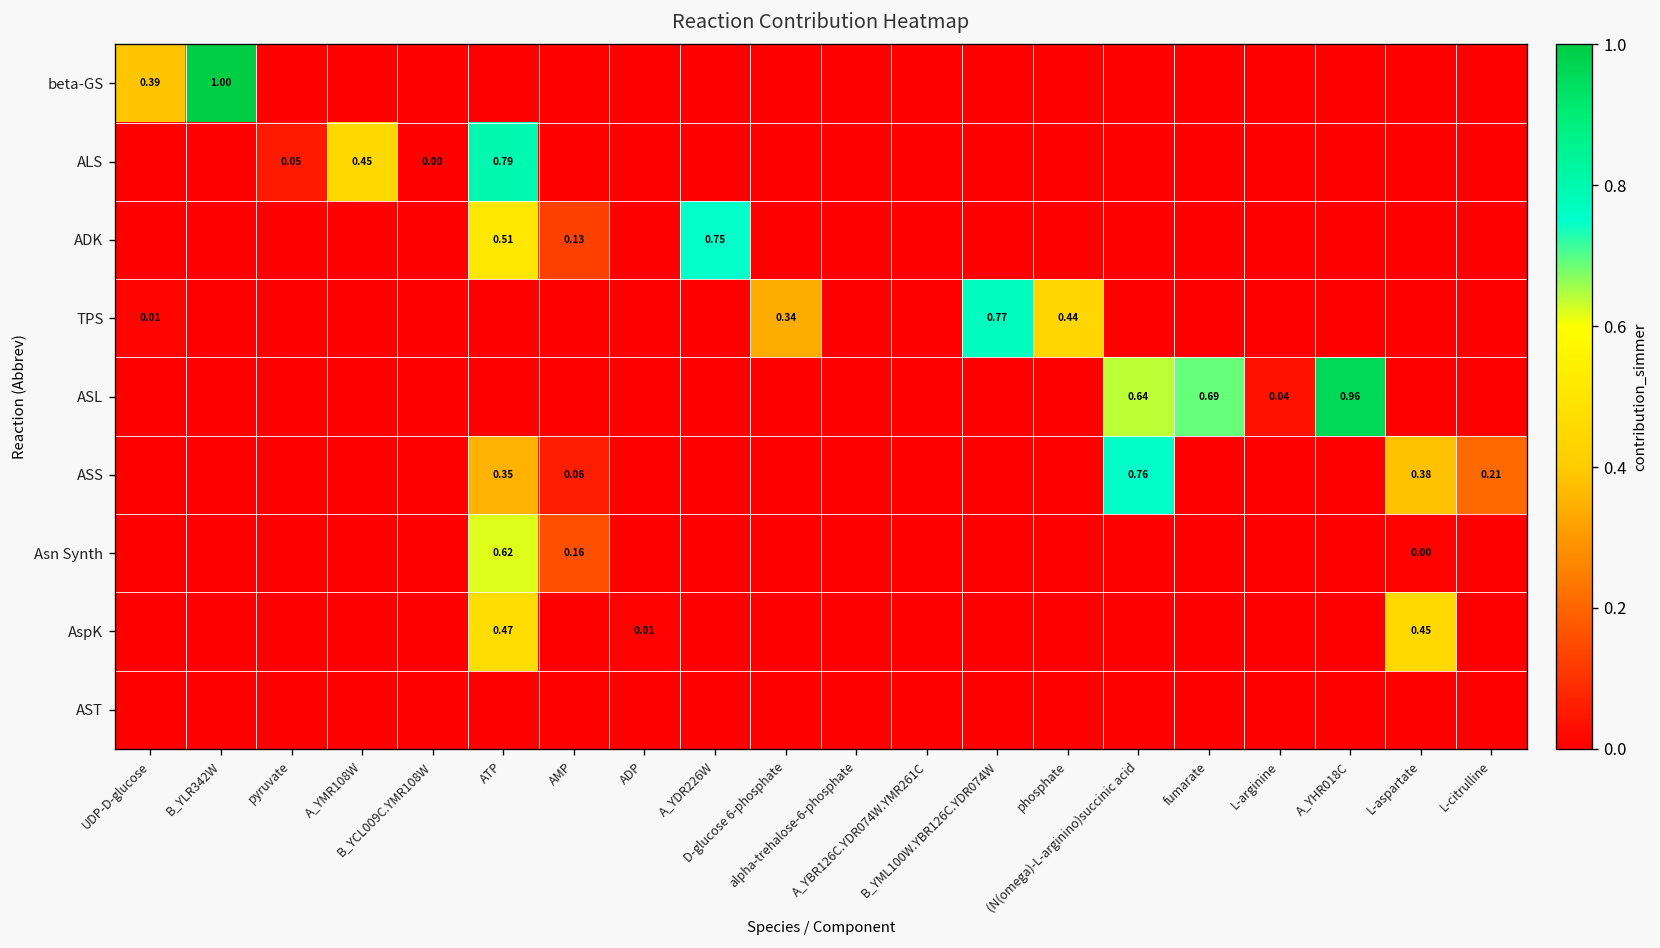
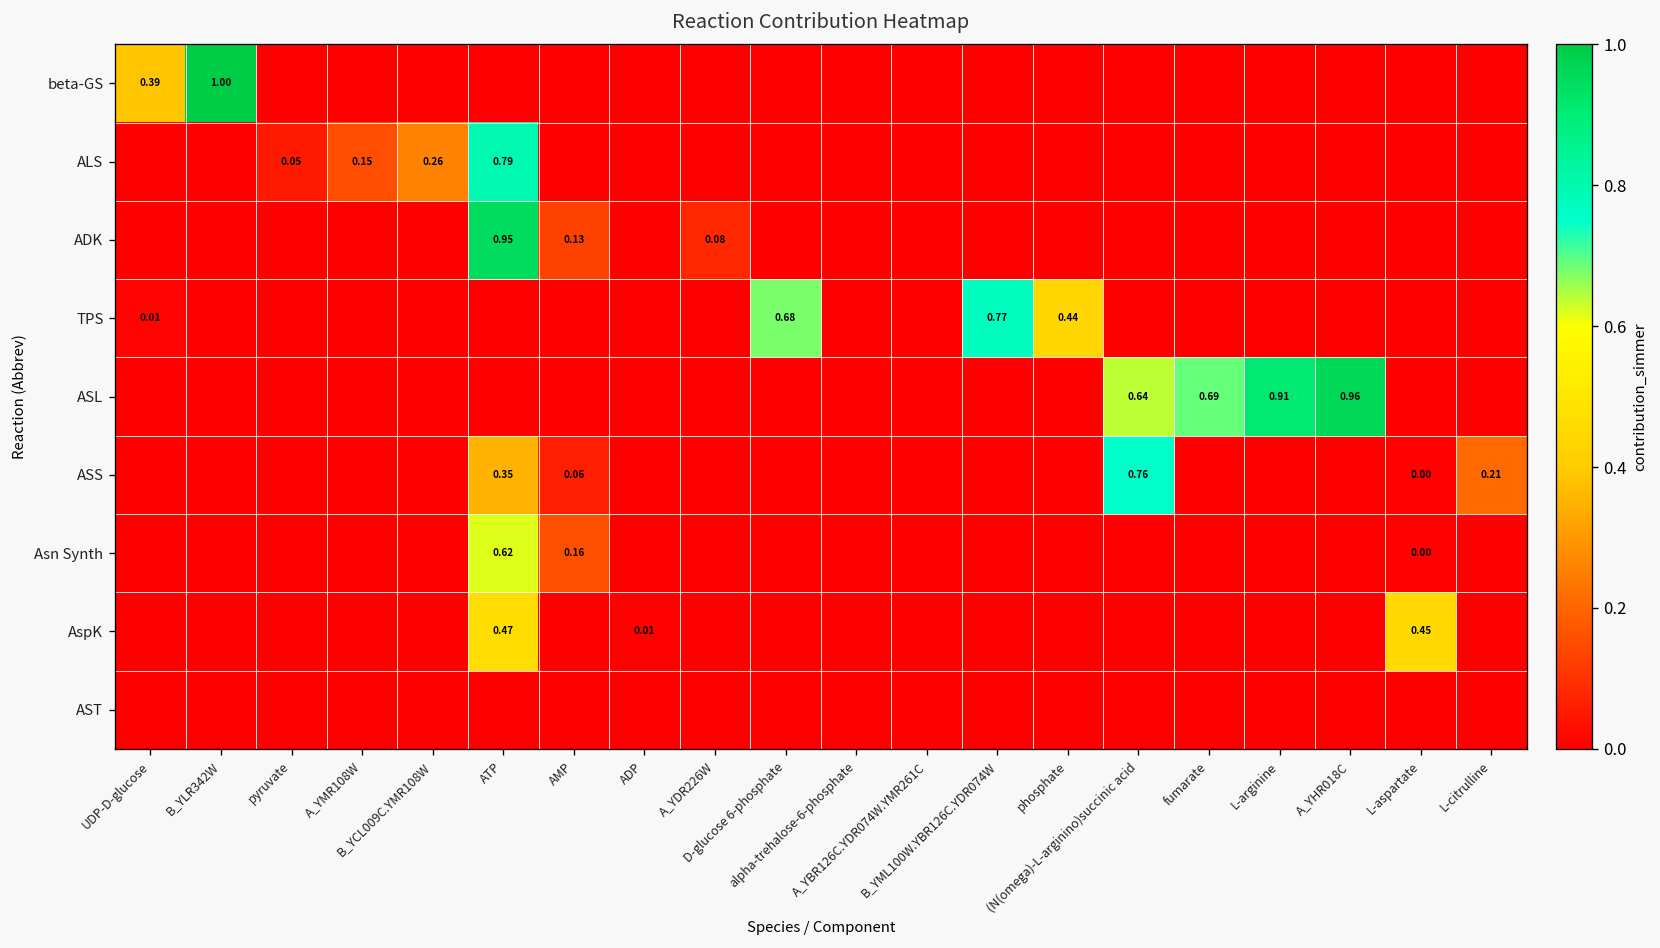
ALS, A_YMR108W: 0.45 -> 0.15
ALS, B_YCL009C.YMR108W: 0.00 -> 0.26
ADK, ATP: 0.51 -> 0.95
ADK, A_YDR226W: 0.75 -> 0.08
TPS, D-glucose 6-phosphate: 0.34 -> 0.68
ASL, L-arginine: 0.04 -> 0.91
ASS, L-aspartate: 0.38 -> 0.00
